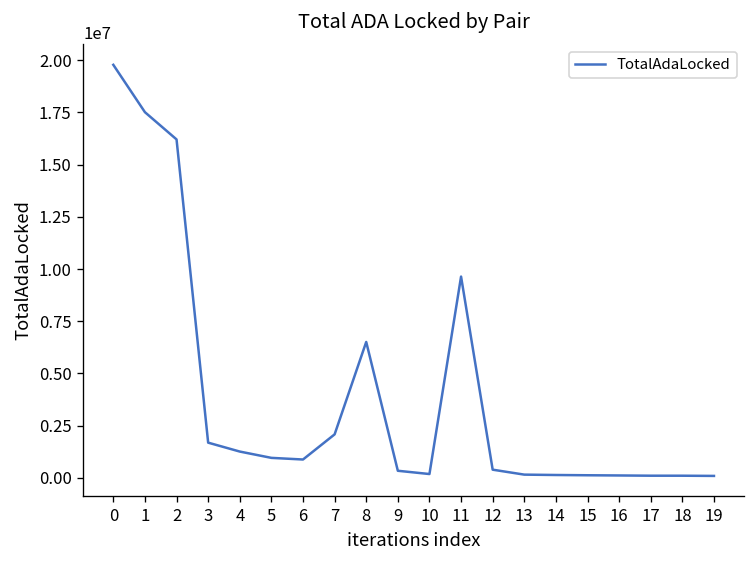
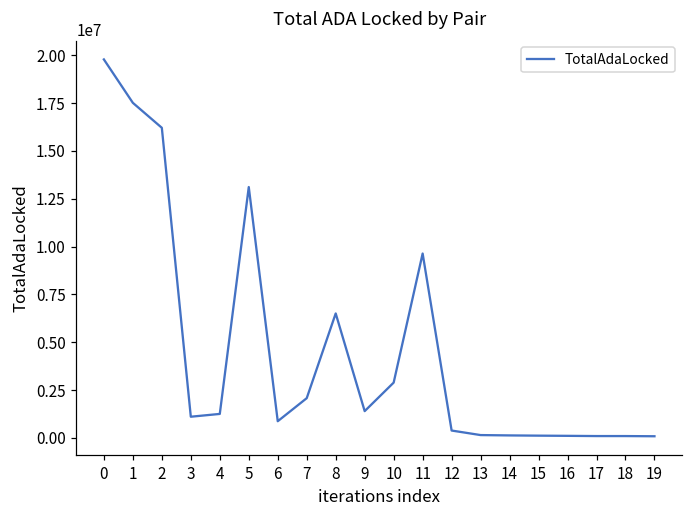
3: 1700000 -> 1100000
5: 1000000 -> 13100000
9: 300000 -> 1400000
10: 200000 -> 2900000
